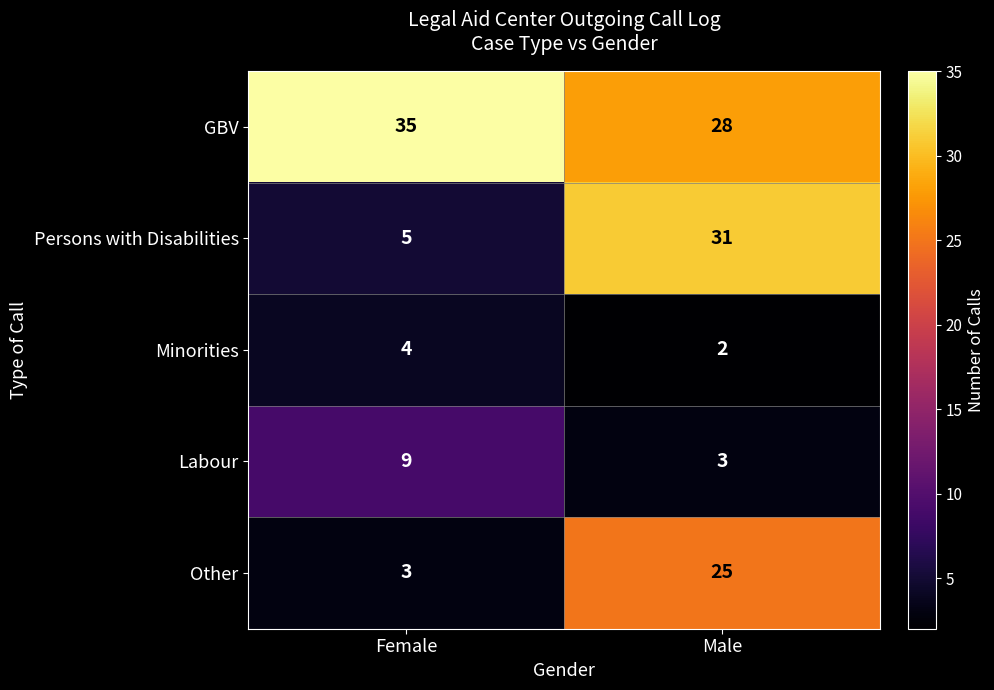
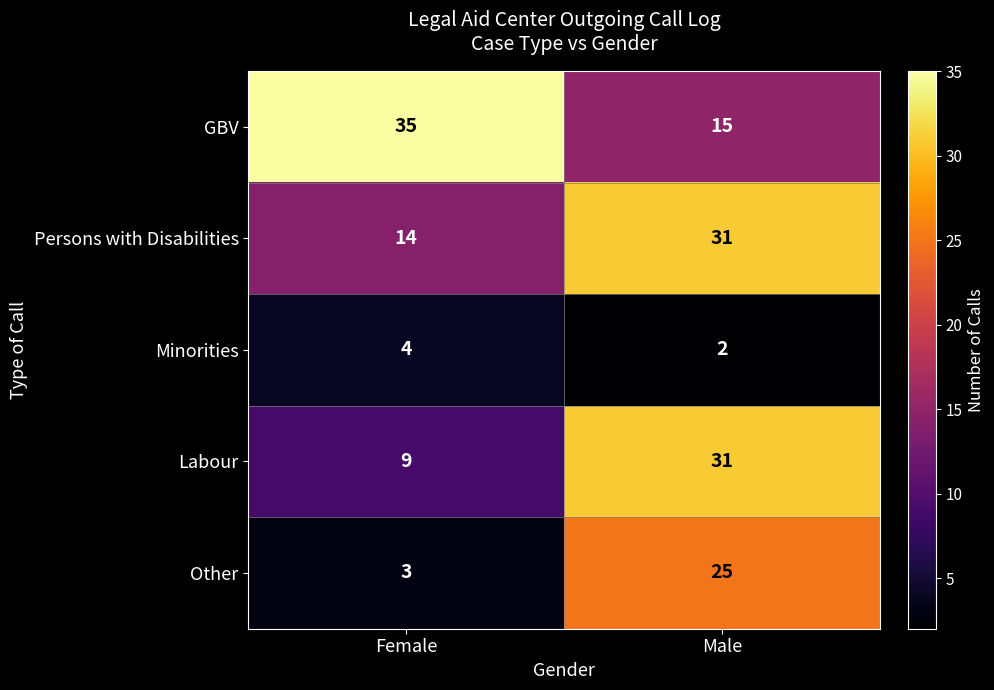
GBV, Male: 28 -> 15
Persons with Disabilities, Female: 5 -> 14
Labour, Male: 3 -> 31
